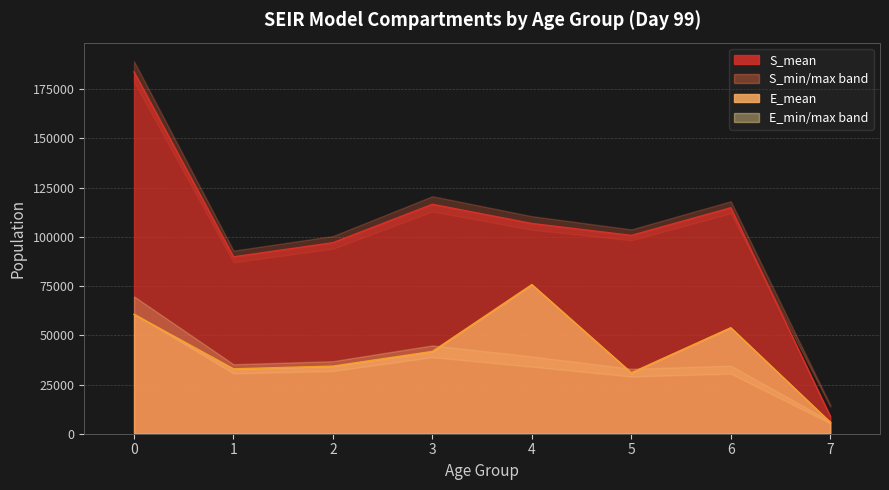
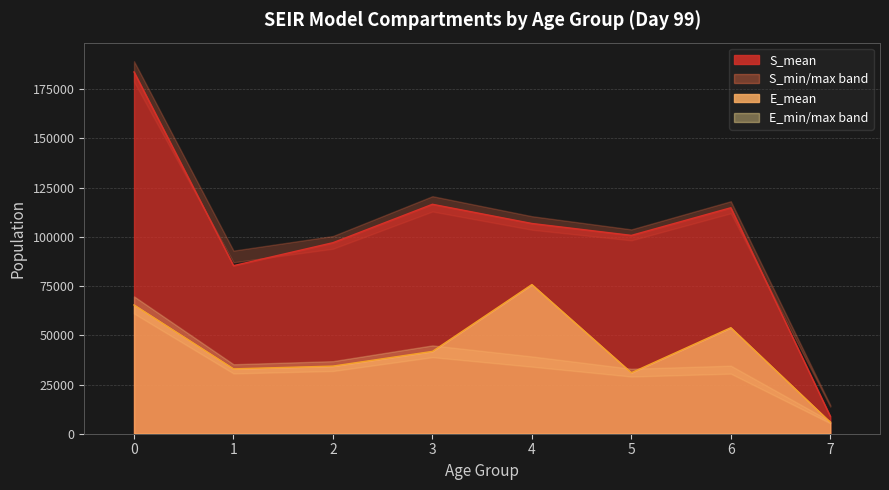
E_mean, 0: 61000 -> 65000
S_mean, 1: 90000 -> 85000
